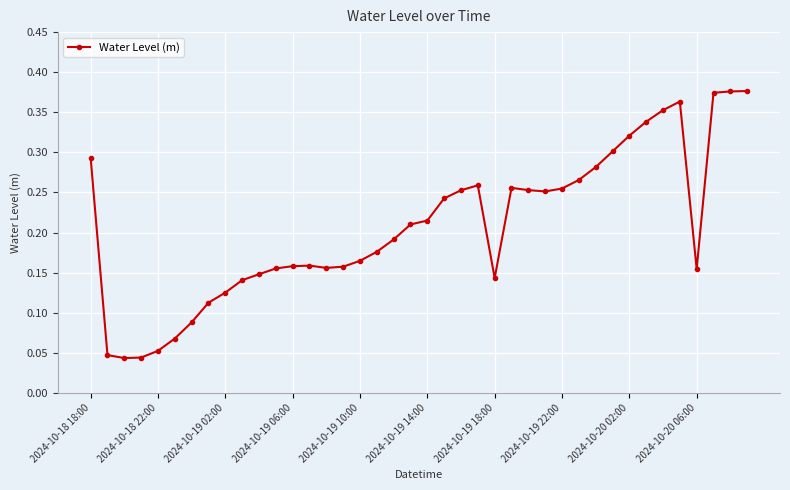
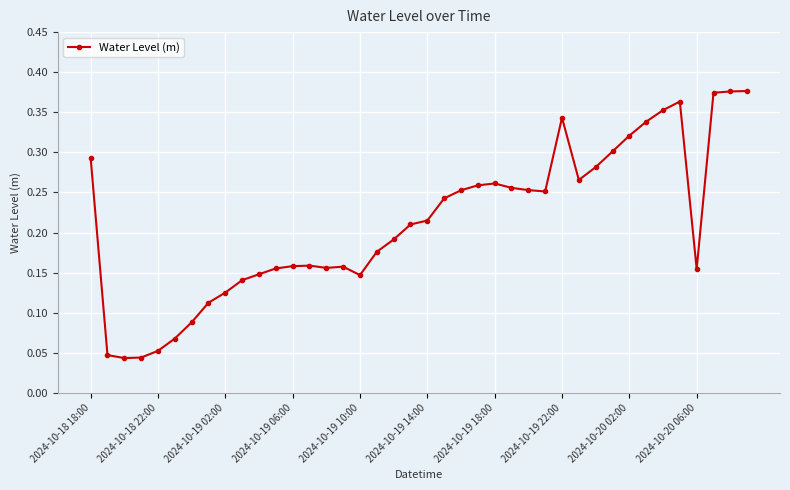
2024-10-19 10:00: 0.16 -> 0.15
2024-10-19 18:00: 0.14 -> 0.26
2024-10-19 22:00: 0.25 -> 0.34
